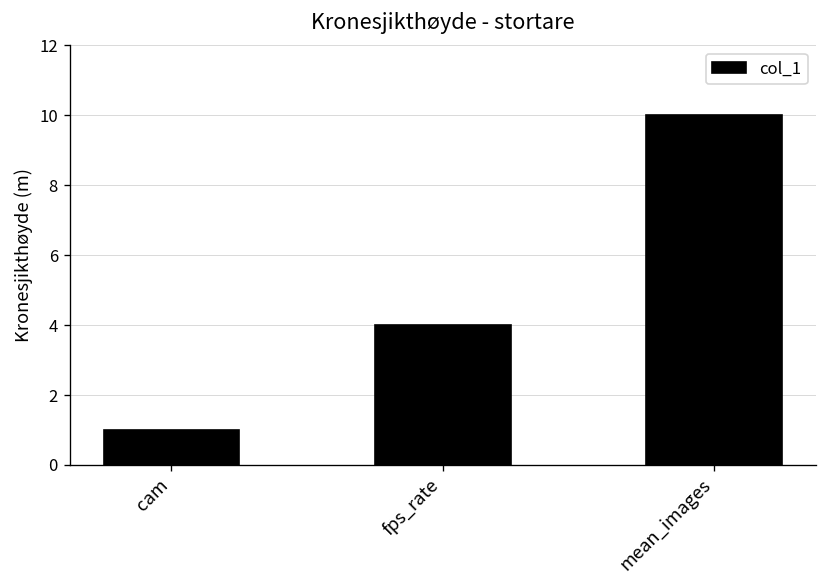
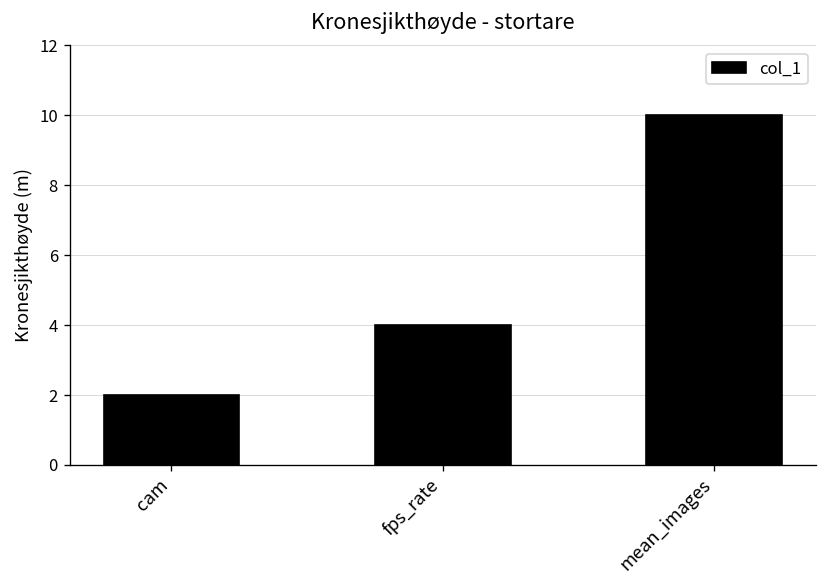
cam: 1 -> 2
